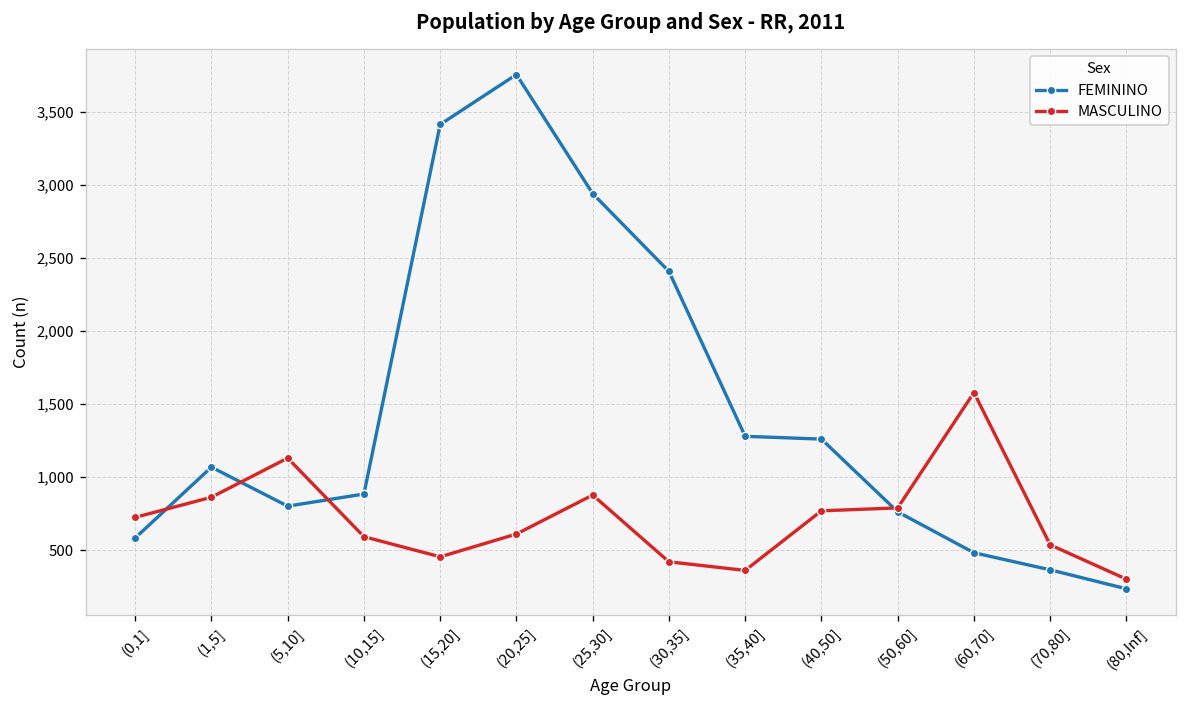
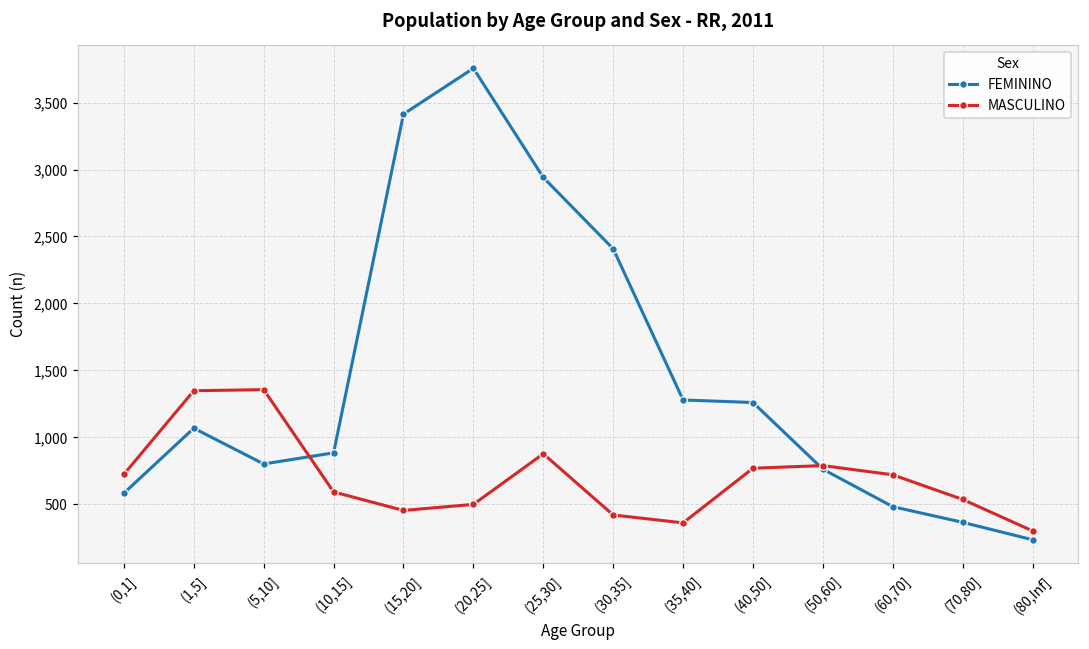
MASCULINO, (1,5]: 860 -> 1,350
MASCULINO, (5,10]: 1,130 -> 1,360
MASCULINO, (20,25]: 610 -> 500
MASCULINO, (60,70]: 1,580 -> 720
